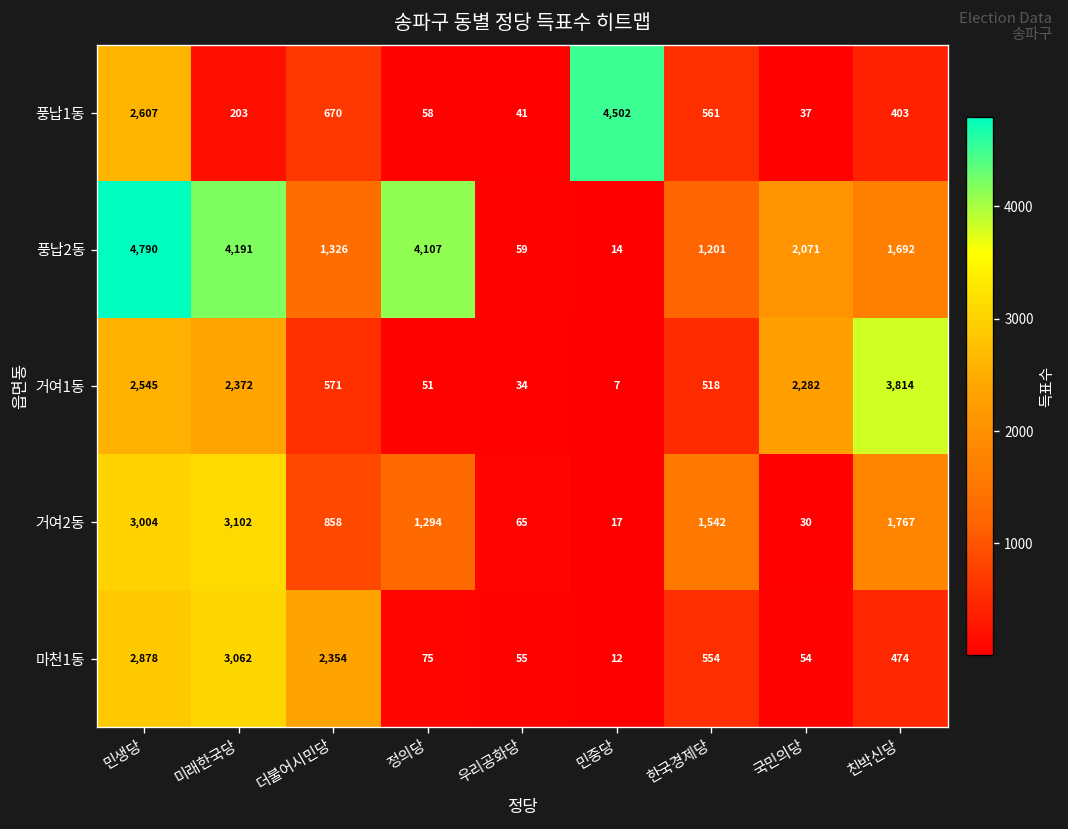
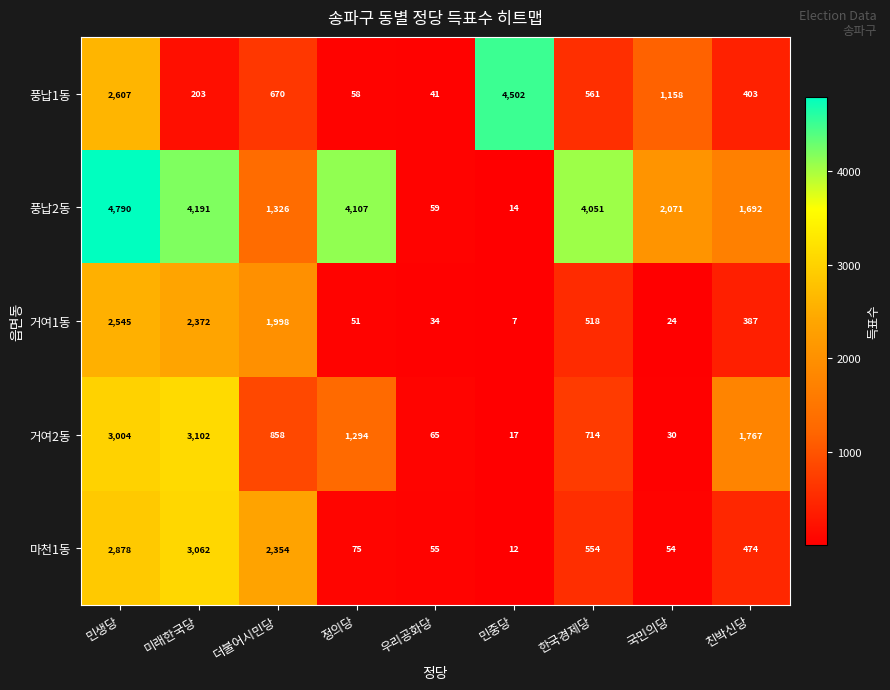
풍납1동, 국민의당: 37 -> 1,158
풍납2동, 한국경제당: 1,201 -> 4,051
거여1동, 더불어시민당: 571 -> 1,998
거여1동, 국민의당: 2,282 -> 24
거여1동, 친박신당: 3,814 -> 387
거여2동, 한국경제당: 1,542 -> 714
